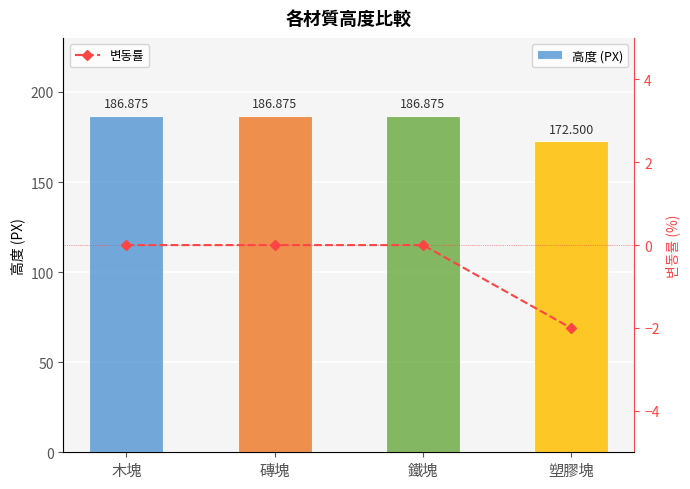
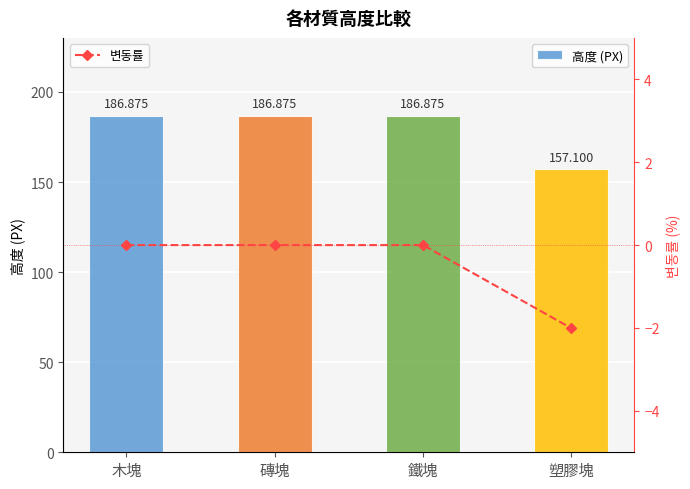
高度 (PX), 塑膠塊: 172.500 -> 157.100
